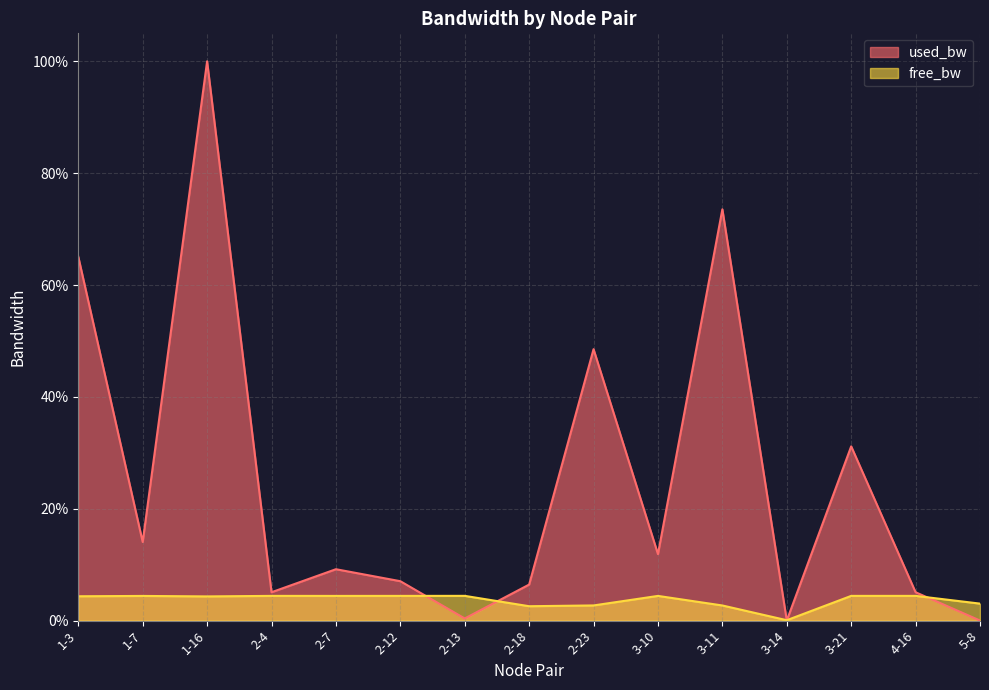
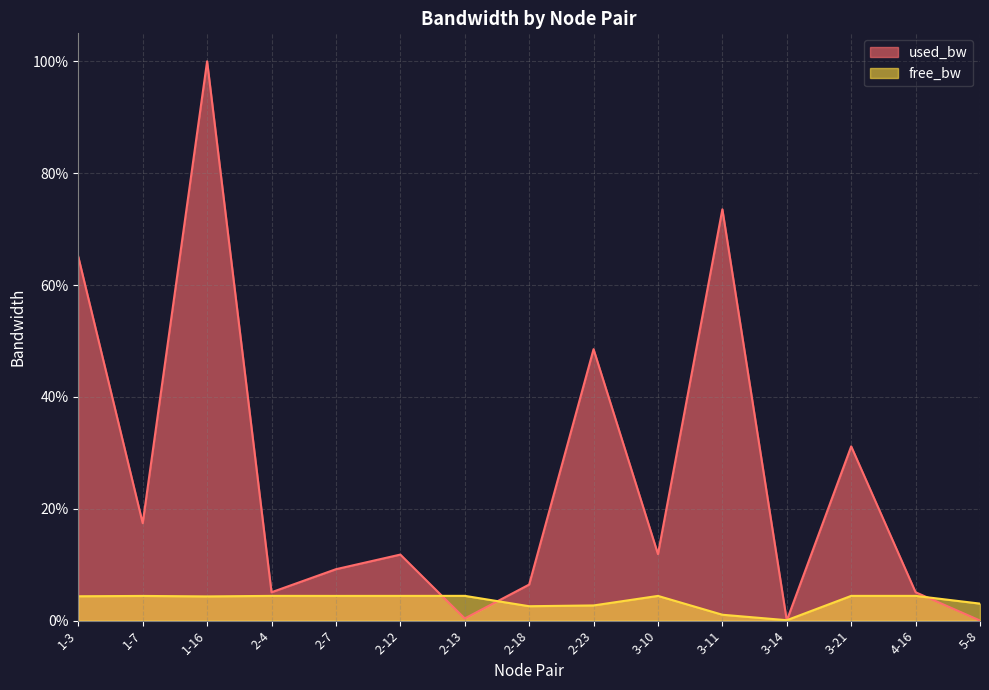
used_bw, 1-7: 14% -> 17%
used_bw, 2-12: 7% -> 12%
free_bw, 3-11: 3% -> 1%
